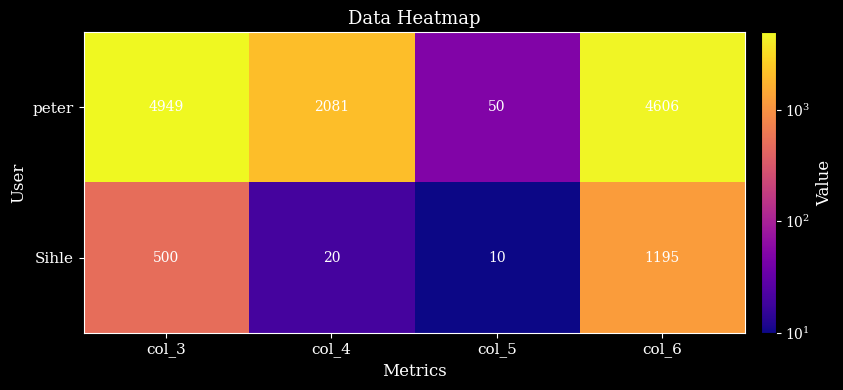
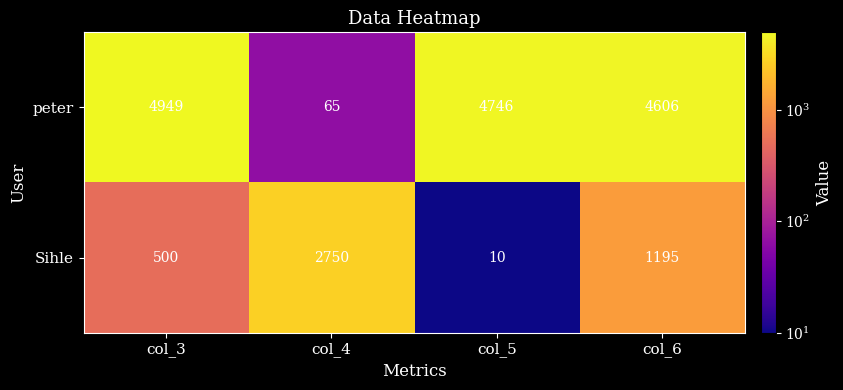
peter, col_4: 2081 -> 65
peter, col_5: 50 -> 4746
Sihle, col_4: 20 -> 2750
